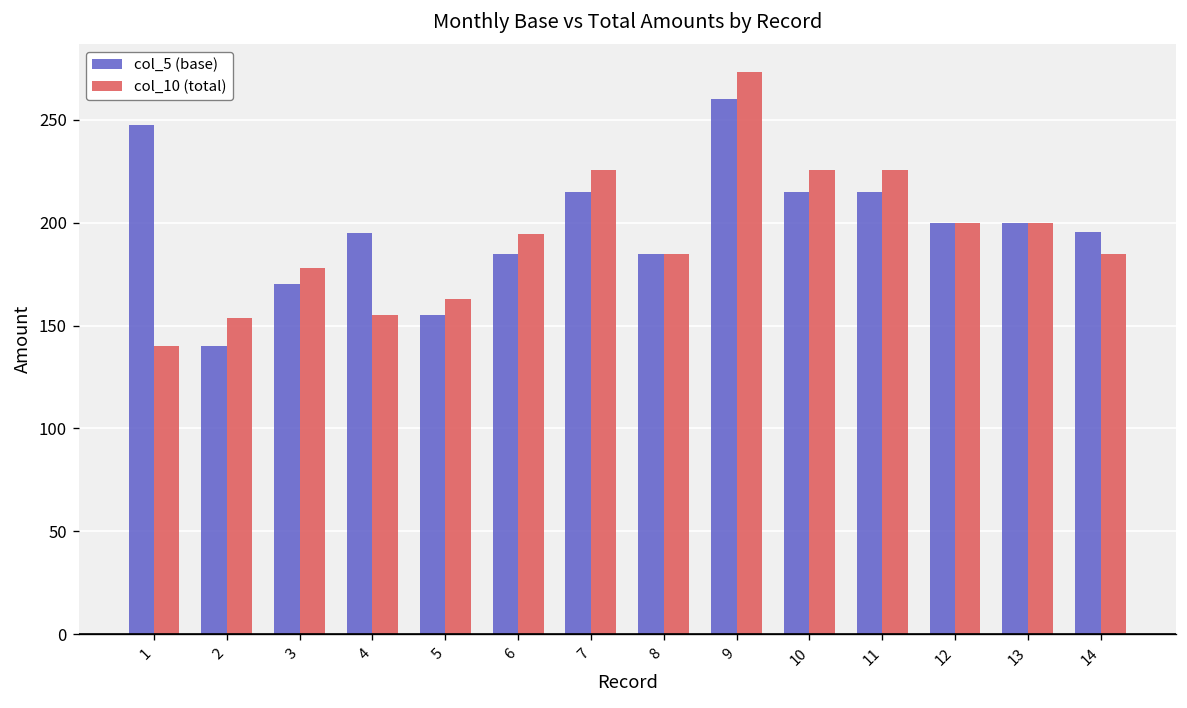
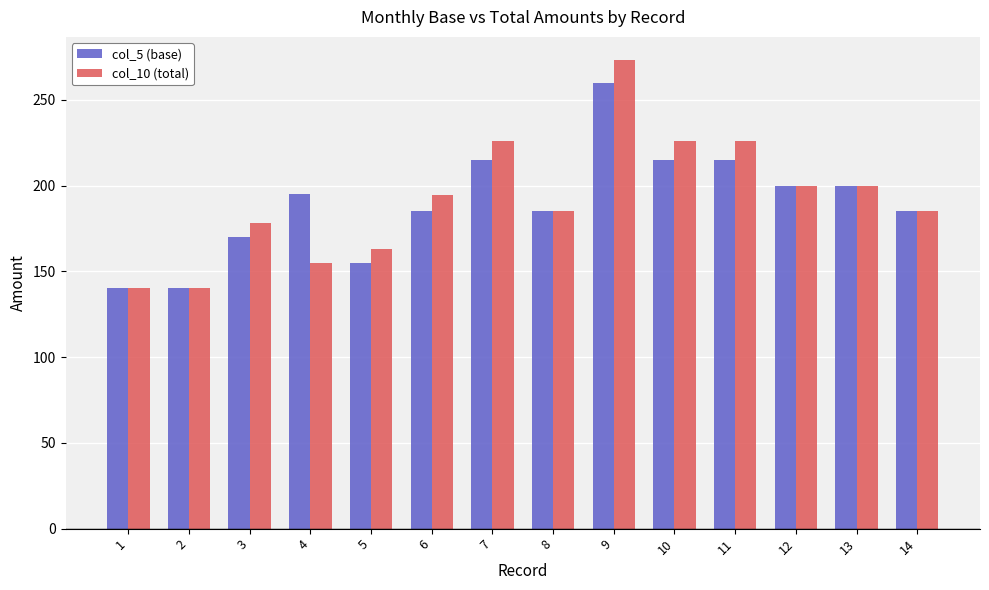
col_5 (base), 1: 248 -> 140
col_10 (total), 2: 154 -> 140
col_5 (base), 14: 196 -> 185
